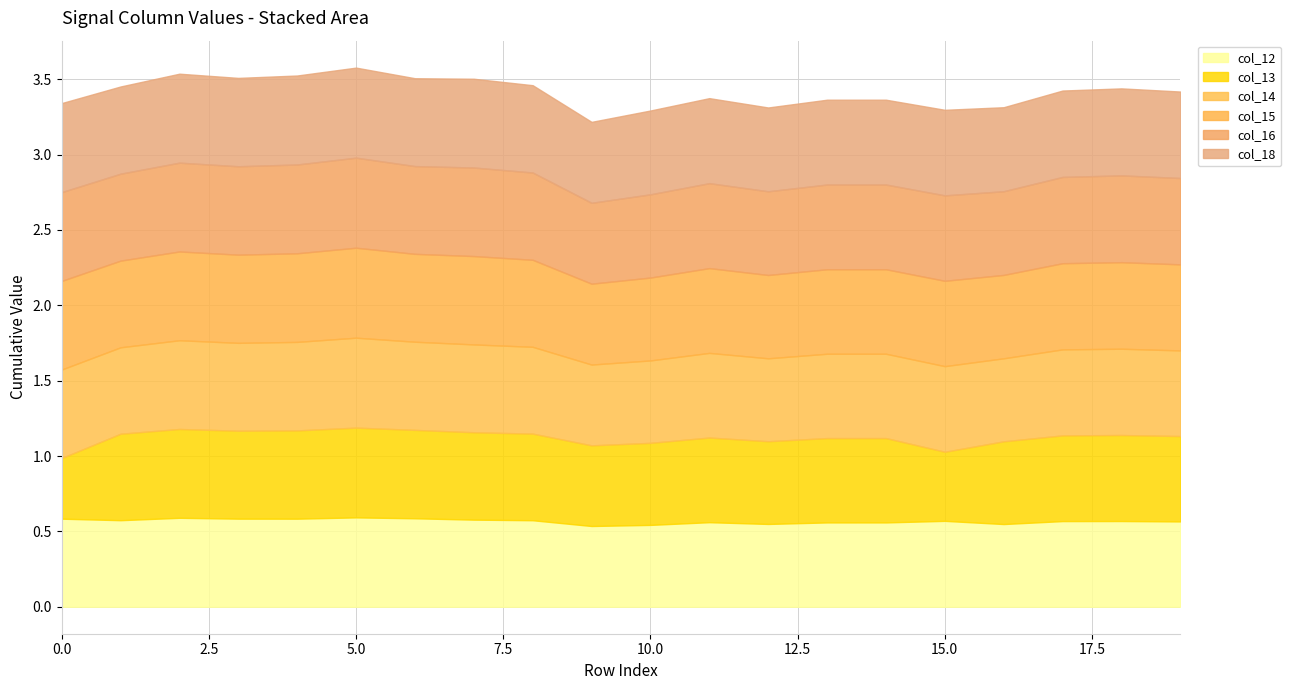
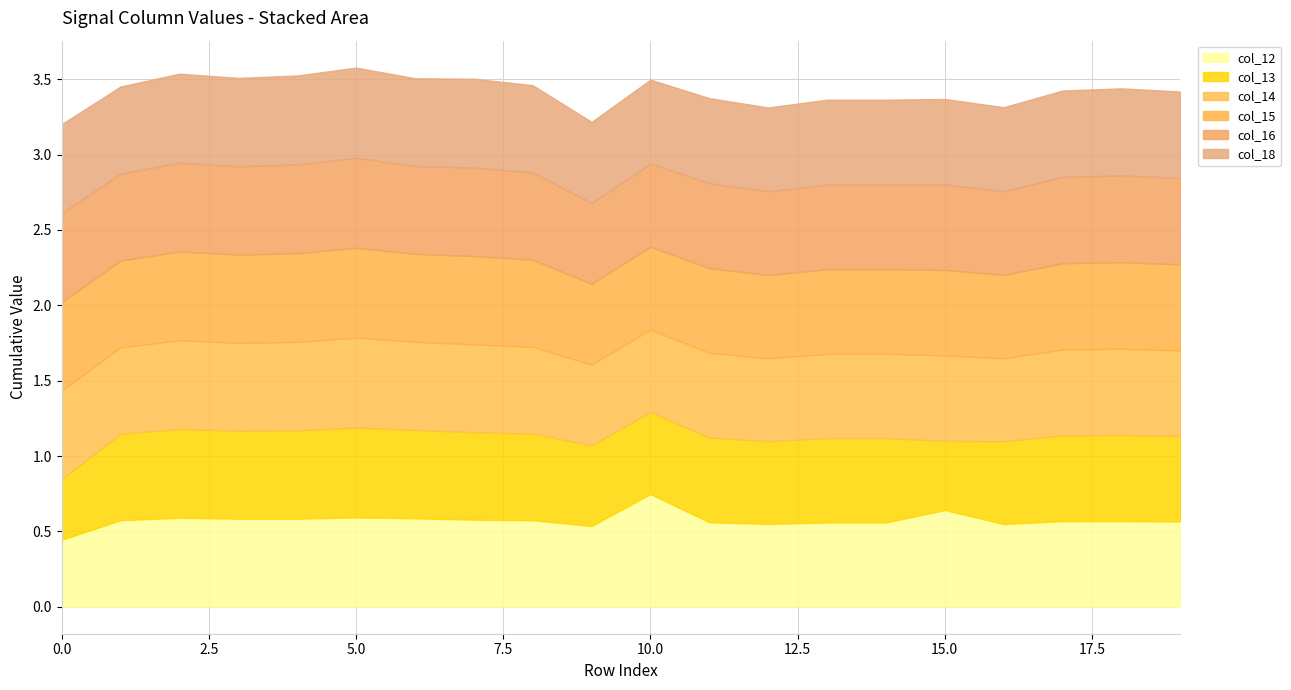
col_12, 0.0: 0.58 -> 0.44
col_12, 10.0: 0.54 -> 0.75
col_12, 15.0: 0.57 -> 0.64
